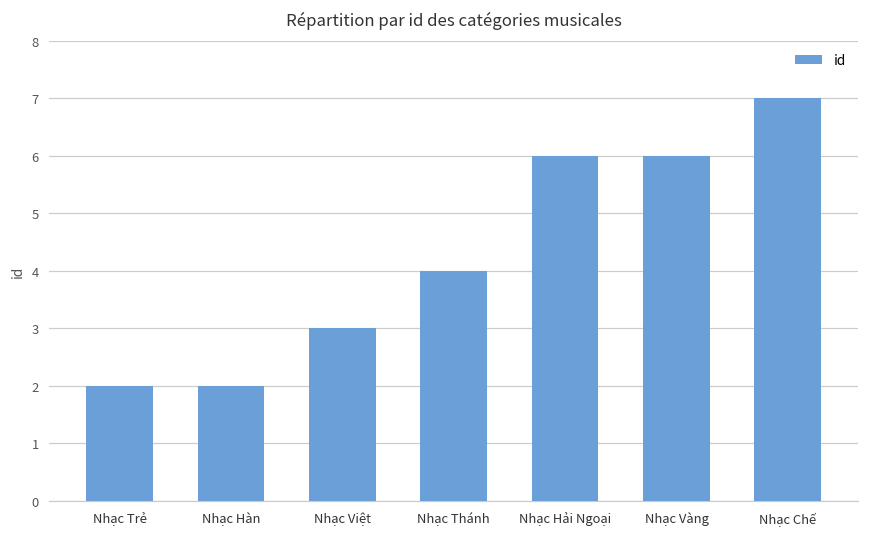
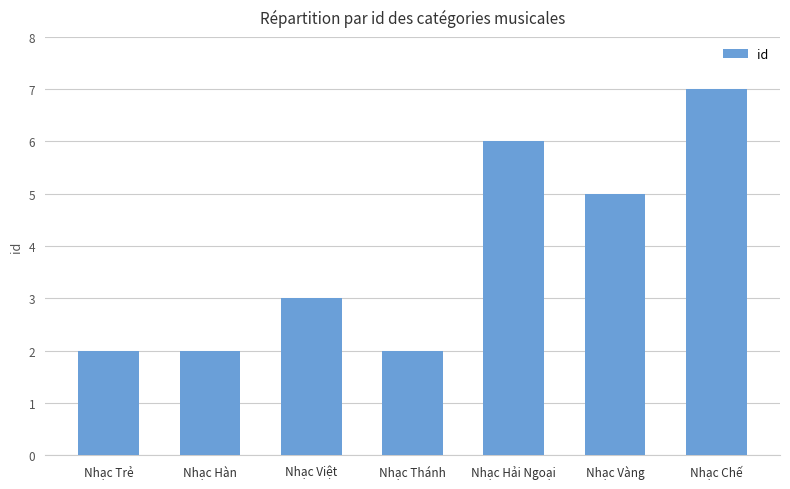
Nhạc Thánh: 4 -> 2
Nhạc Vàng: 6 -> 5
